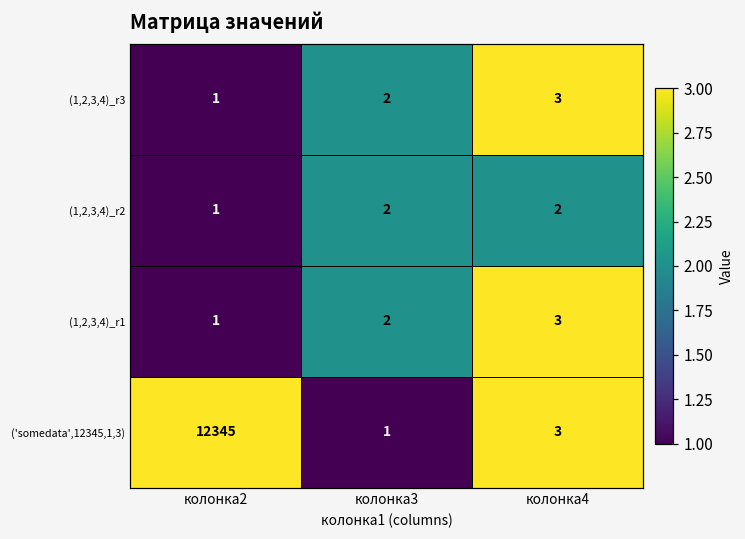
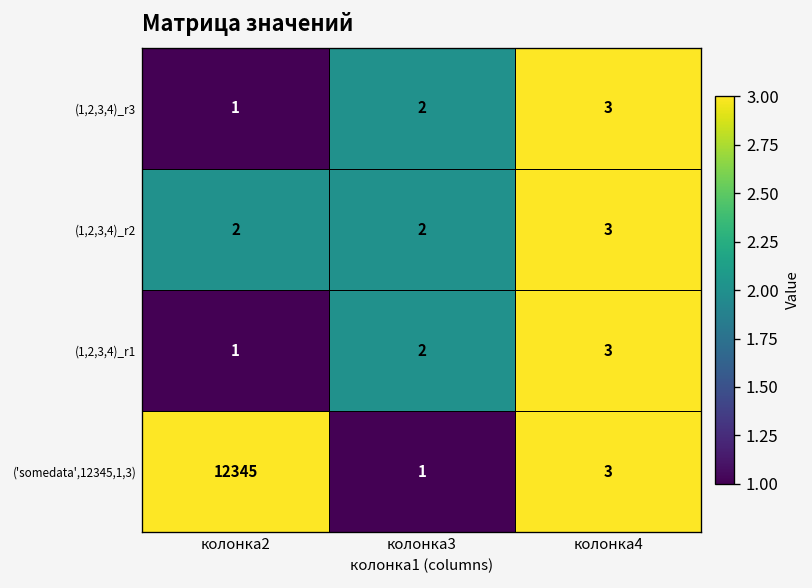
(1,2,3,4)_r2, колонка2: 1 -> 2
(1,2,3,4)_r2, колонка4: 2 -> 3
